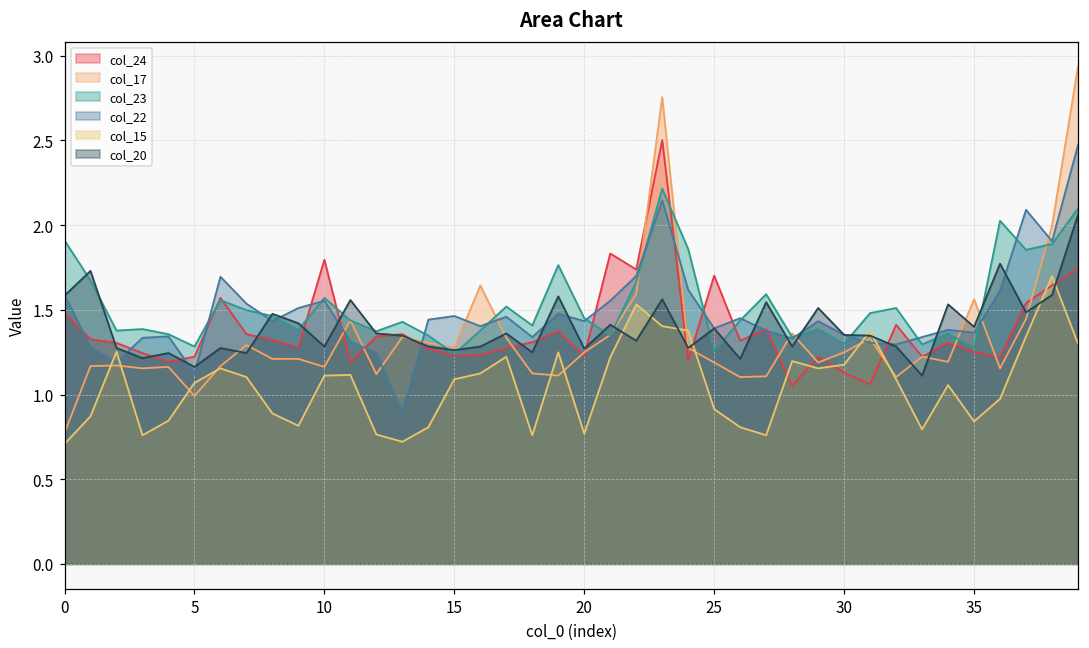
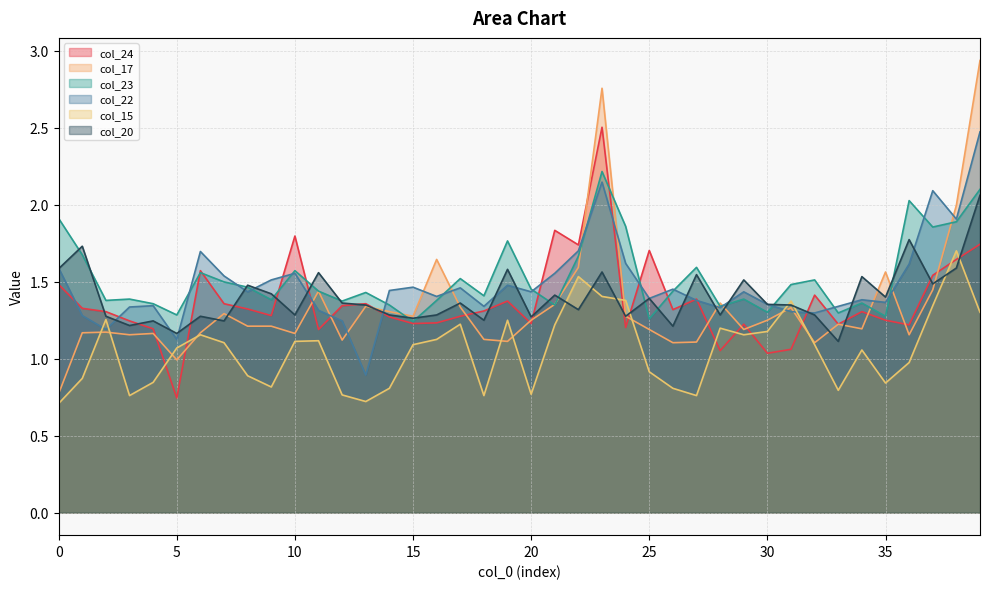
col_24, 5: 1.22 -> 0.74
col_24, 30: 1.13 -> 1.03
